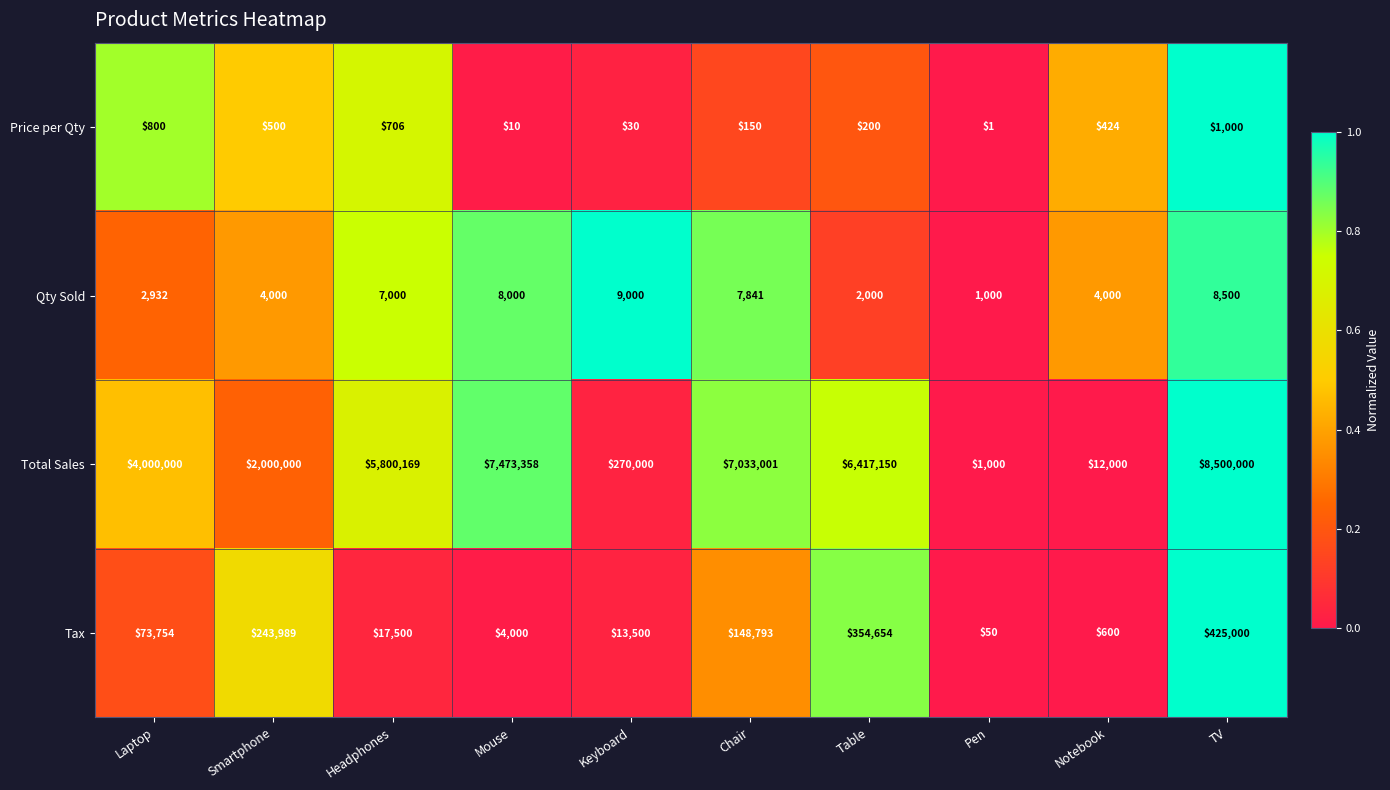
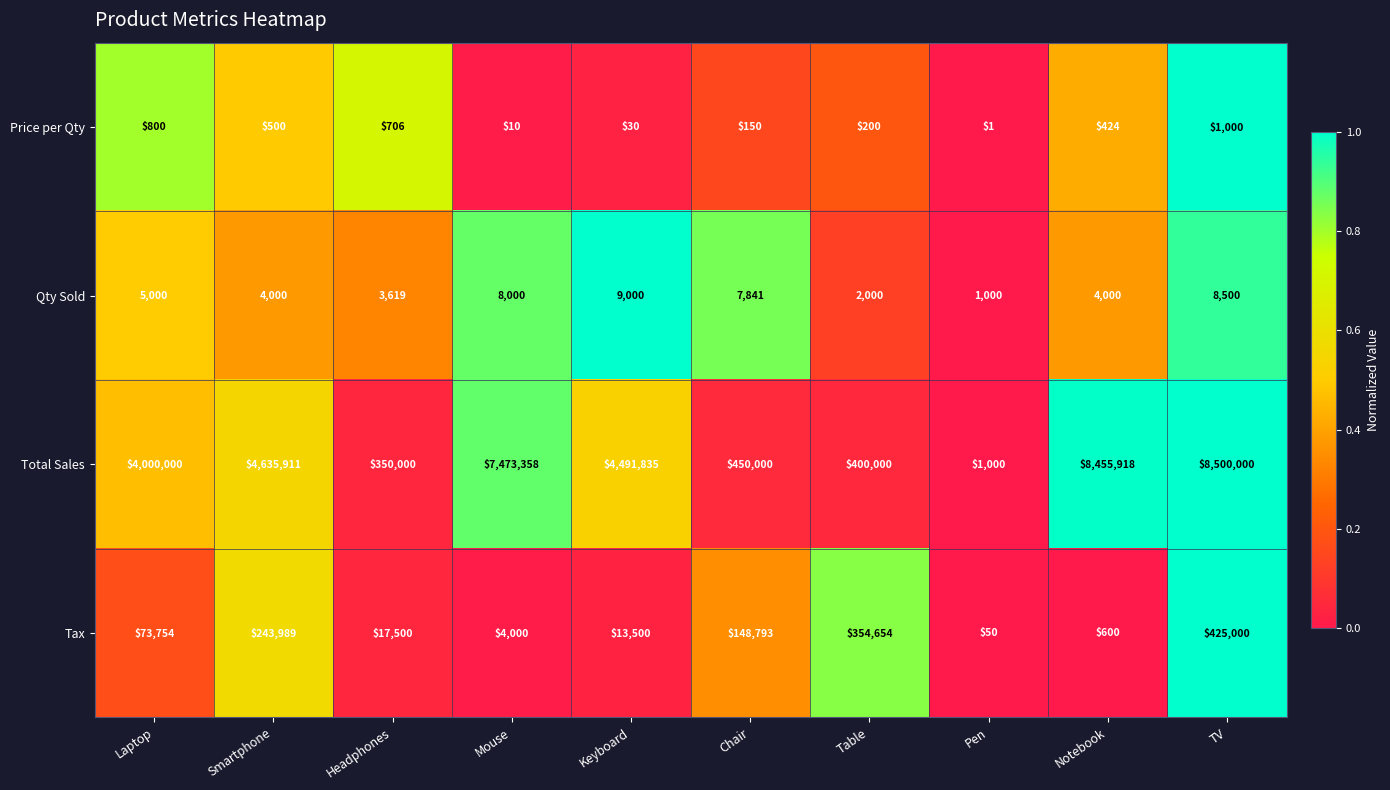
Qty Sold, Laptop: 2,932 -> 5,000
Qty Sold, Headphones: 7,000 -> 3,619
Total Sales, Smartphone: $2,000,000 -> $4,635,911
Total Sales, Headphones: $5,800,169 -> $350,000
Total Sales, Keyboard: $270,000 -> $4,491,835
Total Sales, Chair: $7,033,001 -> $450,000
Total Sales, Table: $6,417,150 -> $400,000
Total Sales, Notebook: $12,000 -> $8,455,918
